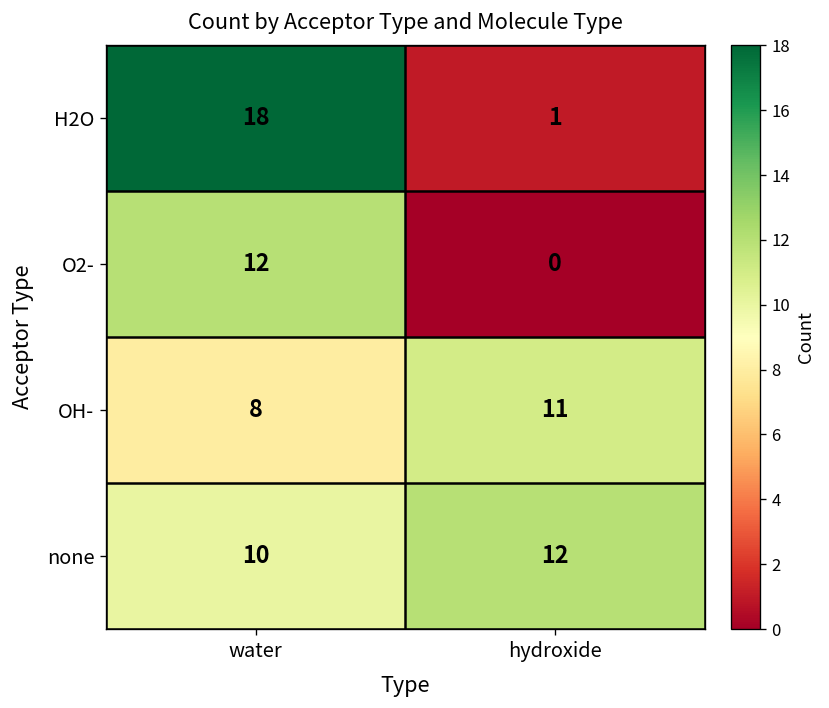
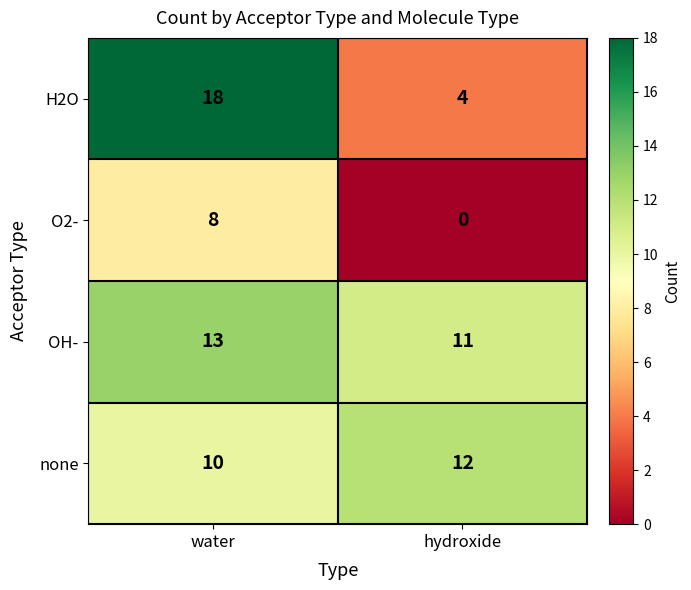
H2O, hydroxide: 1 -> 4
O2-, water: 12 -> 8
OH-, water: 8 -> 13
